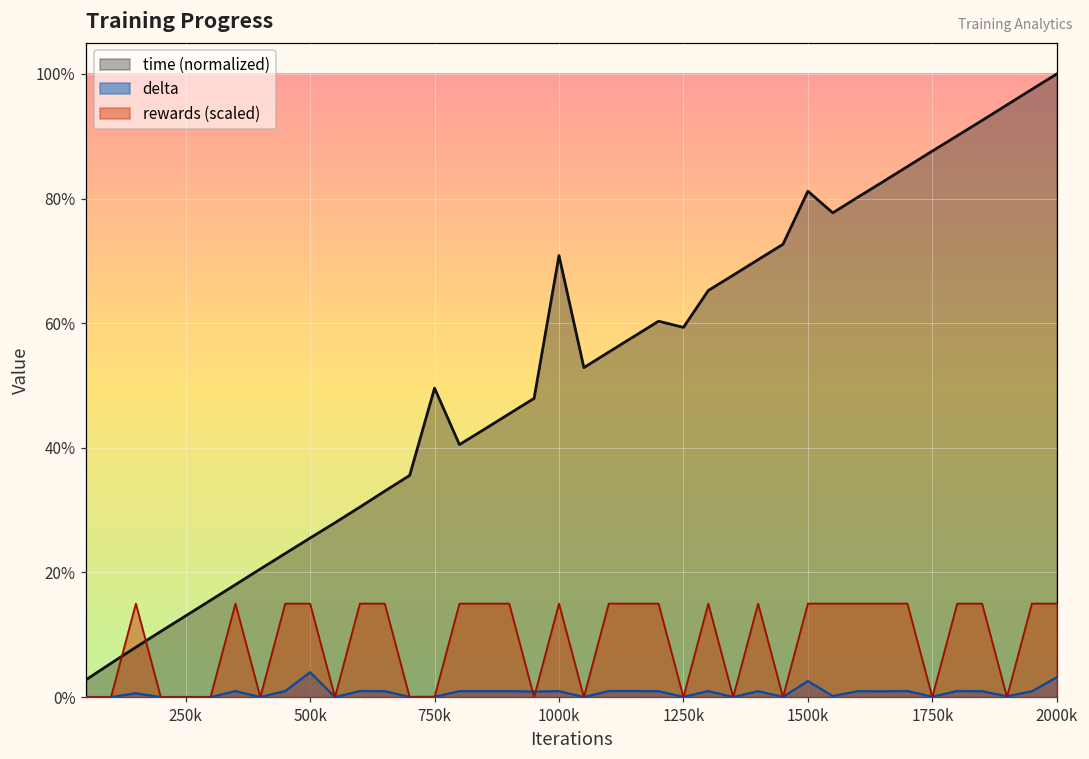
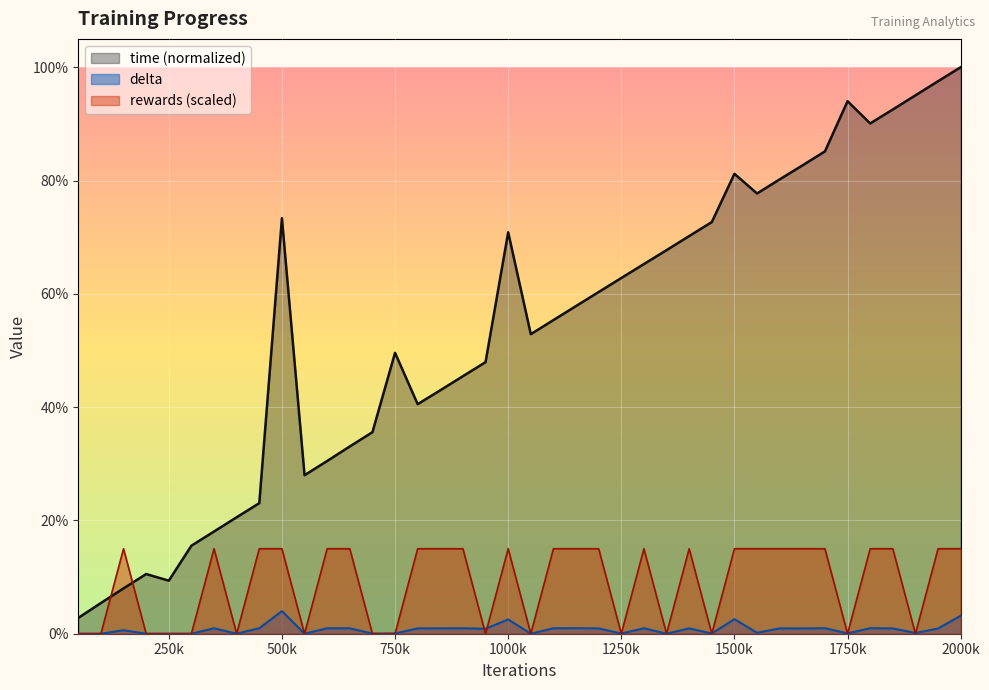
time (normalized), 250k: 13% -> 9%
time (normalized), 500k: 26% -> 73%
delta, 1000k: 1% -> 3%
time (normalized), 1250k: 59% -> 63%
time (normalized), 1750k: 88% -> 94%
